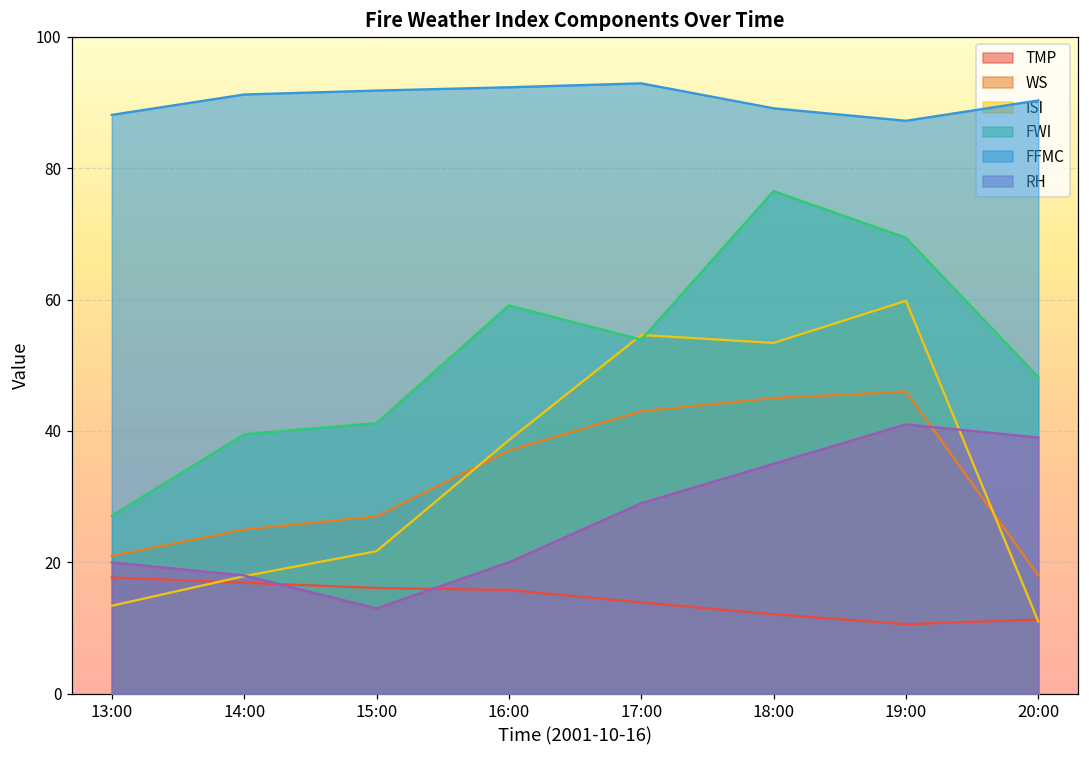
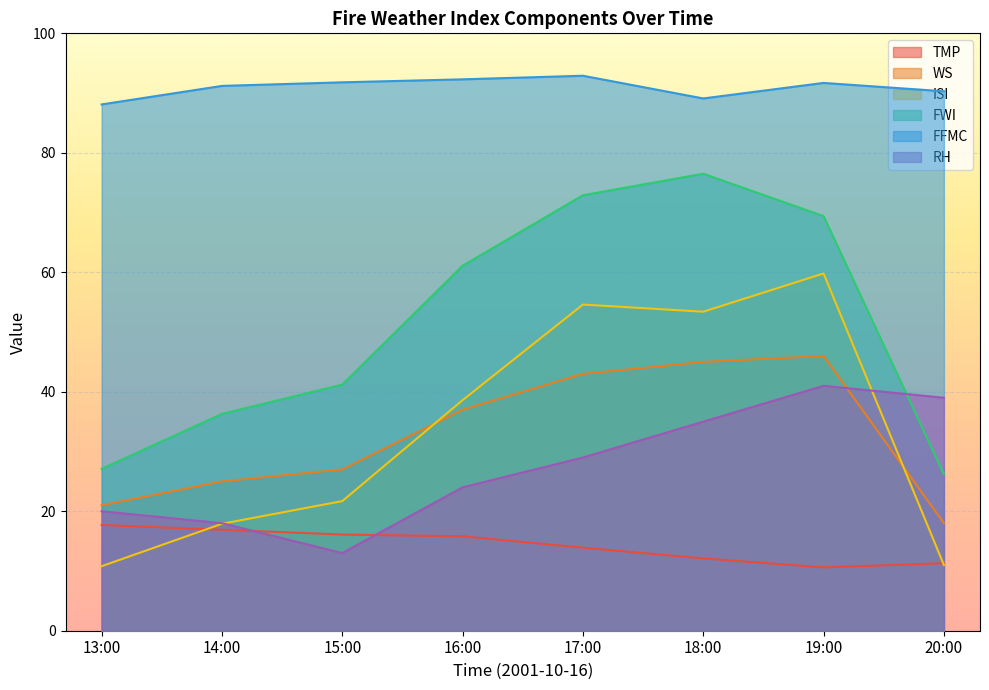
ISI, 13:00: 13 -> 11
FWI, 14:00: 40 -> 36
FWI, 16:00: 59 -> 61
RH, 16:00: 20 -> 24
FWI, 17:00: 54 -> 73
FFMC, 19:00: 87 -> 92
FWI, 20:00: 48 -> 26
